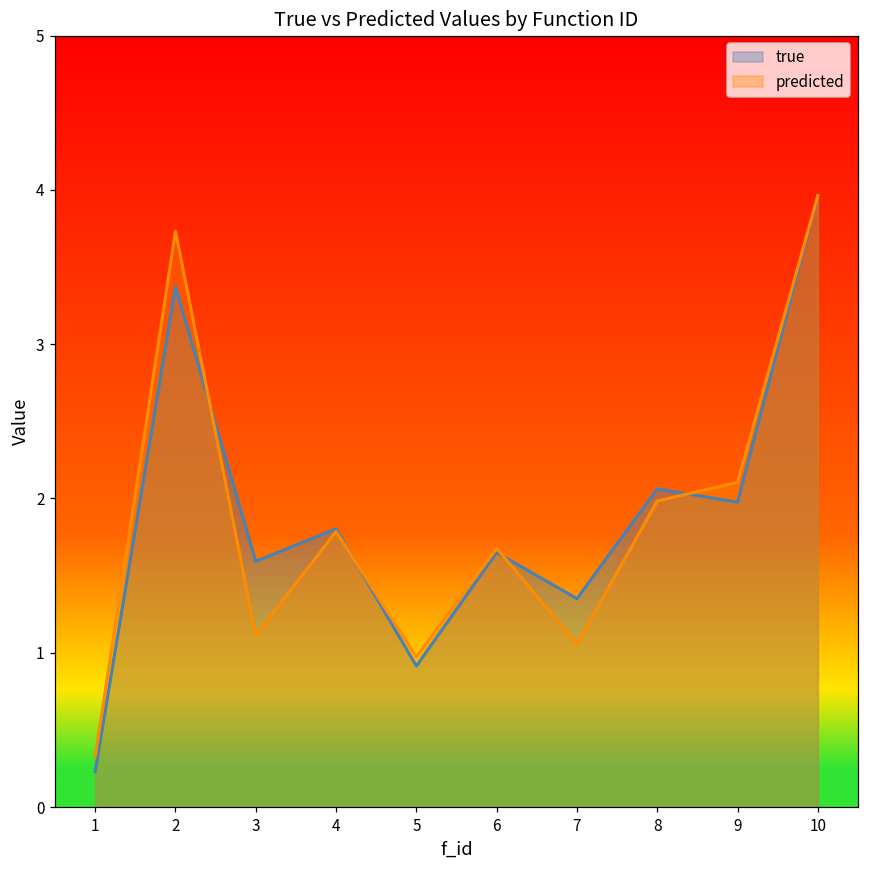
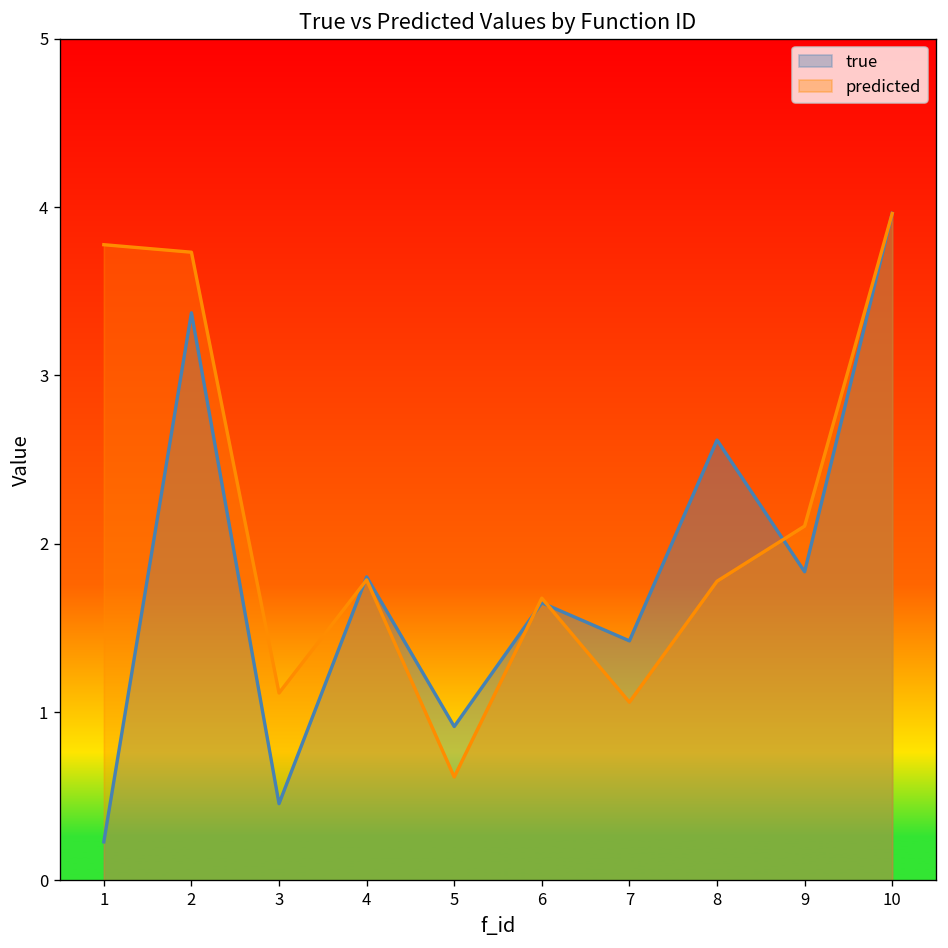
predicted, 1: 0.33 -> 3.78
true, 3: 1.59 -> 0.46
predicted, 5: 0.97 -> 0.61
true, 7: 1.35 -> 1.42
true, 8: 2.06 -> 2.62
predicted, 8: 1.98 -> 1.78
true, 9: 1.98 -> 1.83
